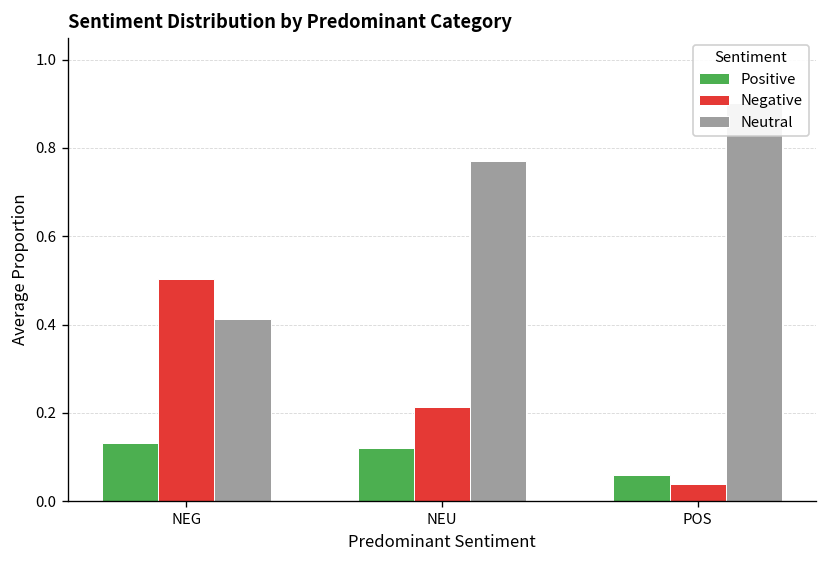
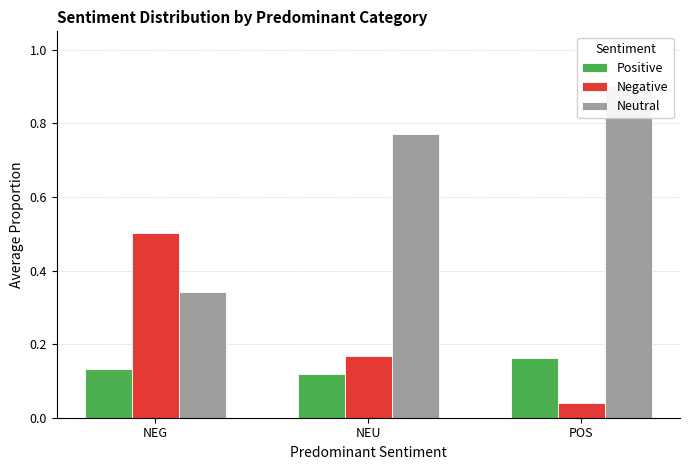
Neutral, NEG: 0.41 -> 0.34
Negative, NEU: 0.21 -> 0.17
Positive, POS: 0.06 -> 0.16
